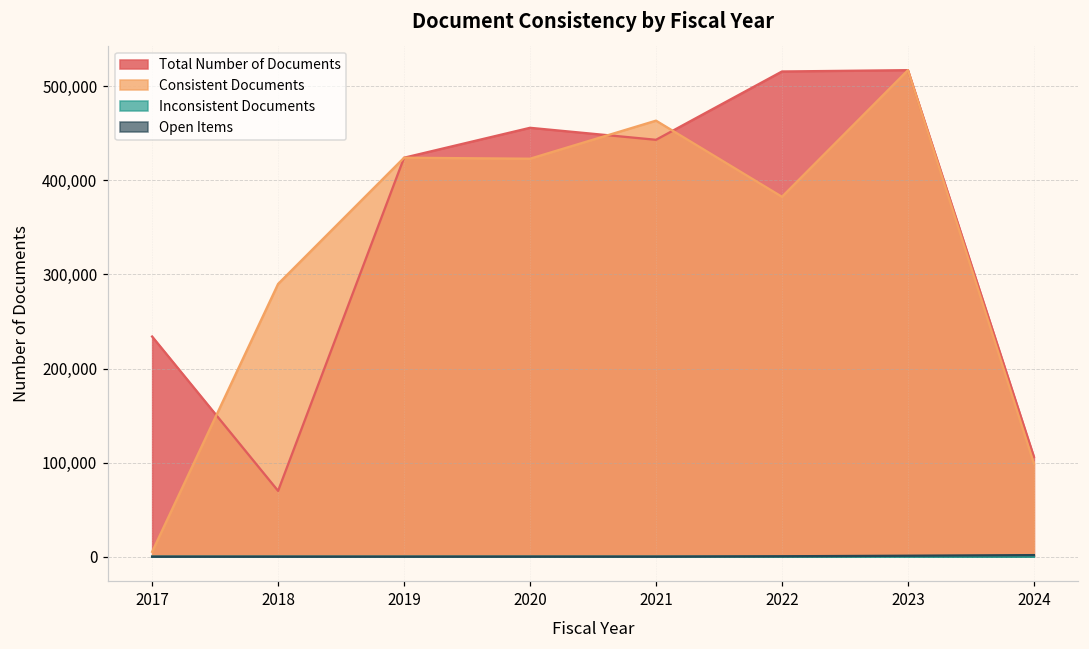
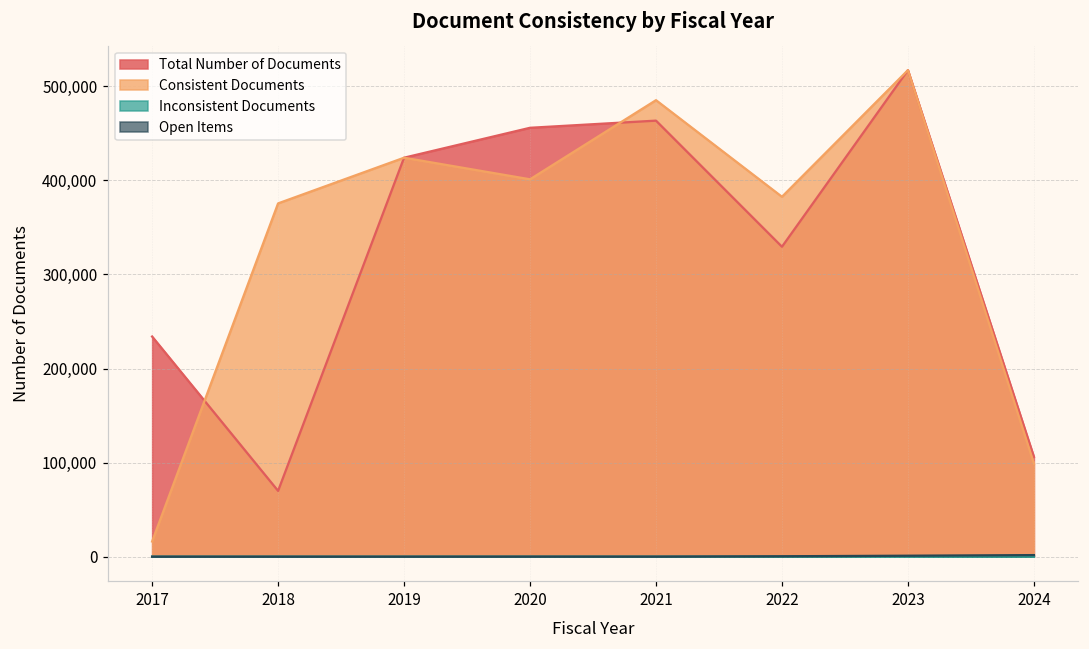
Consistent Documents, 2017: 10,000 -> 20,000
Consistent Documents, 2018: 290,000 -> 380,000
Consistent Documents, 2020: 420,000 -> 400,000
Total Number of Documents, 2021: 440,000 -> 460,000
Consistent Documents, 2021: 460,000 -> 490,000
Total Number of Documents, 2022: 520,000 -> 330,000
